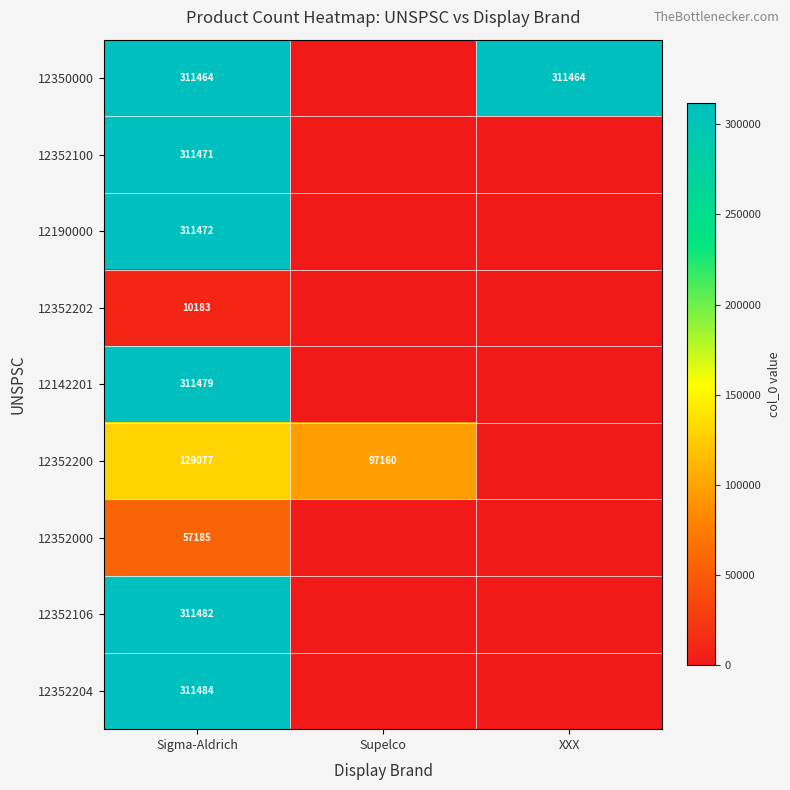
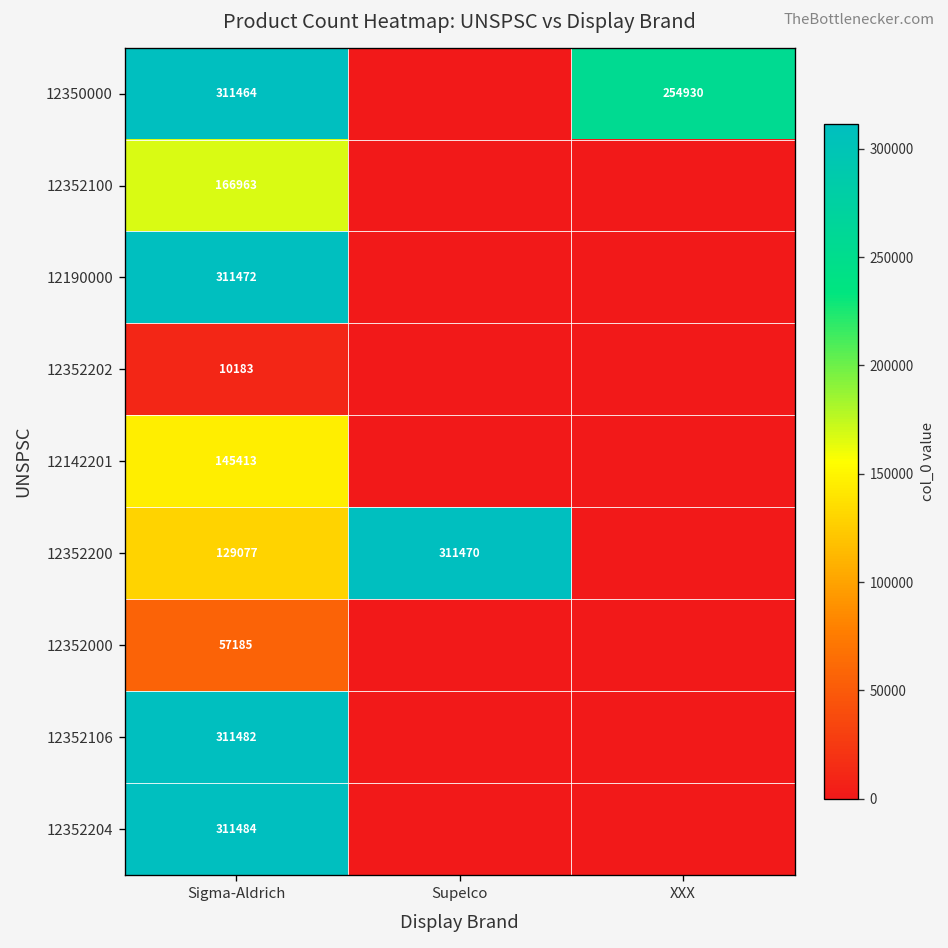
12350000, XXX: 311464 -> 254930
12352100, Sigma-Aldrich: 311471 -> 166963
12142201, Sigma-Aldrich: 311479 -> 145413
12352200, Supelco: 97160 -> 311470
